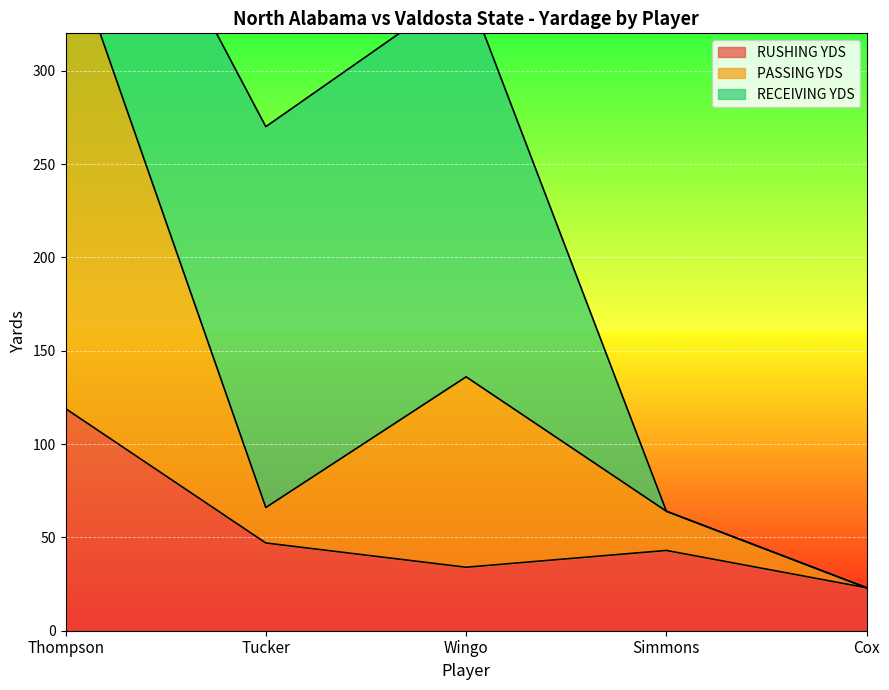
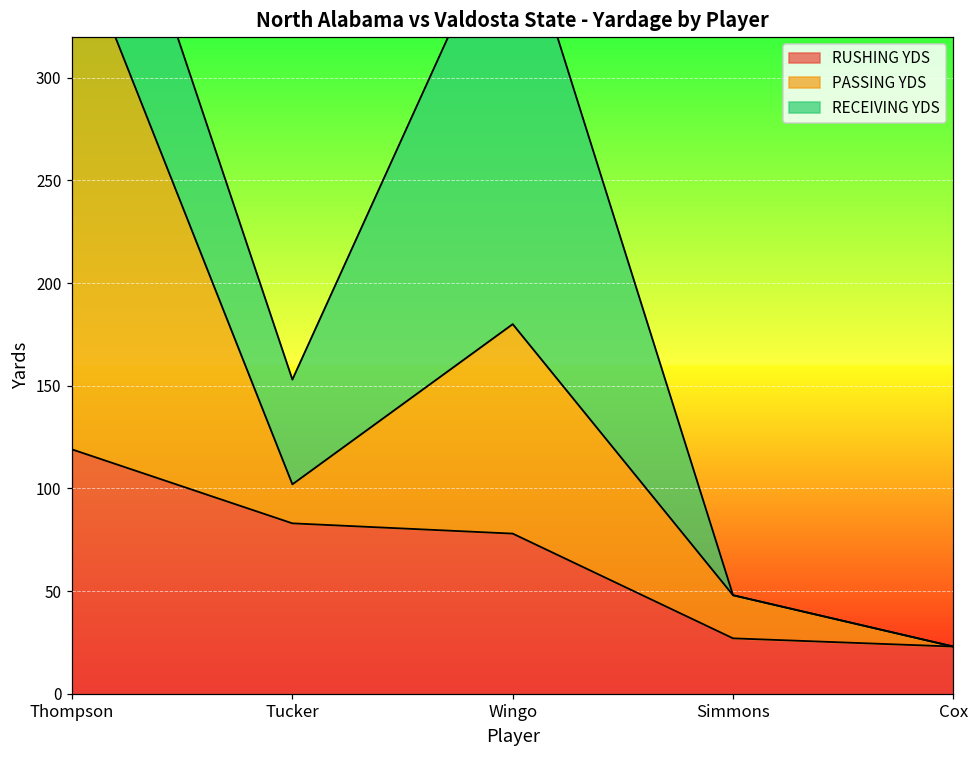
RUSHING YDS, Tucker: 47 -> 83
RECEIVING YDS, Tucker: 204 -> 51
RUSHING YDS, Wingo: 34 -> 78
RUSHING YDS, Simmons: 43 -> 27
